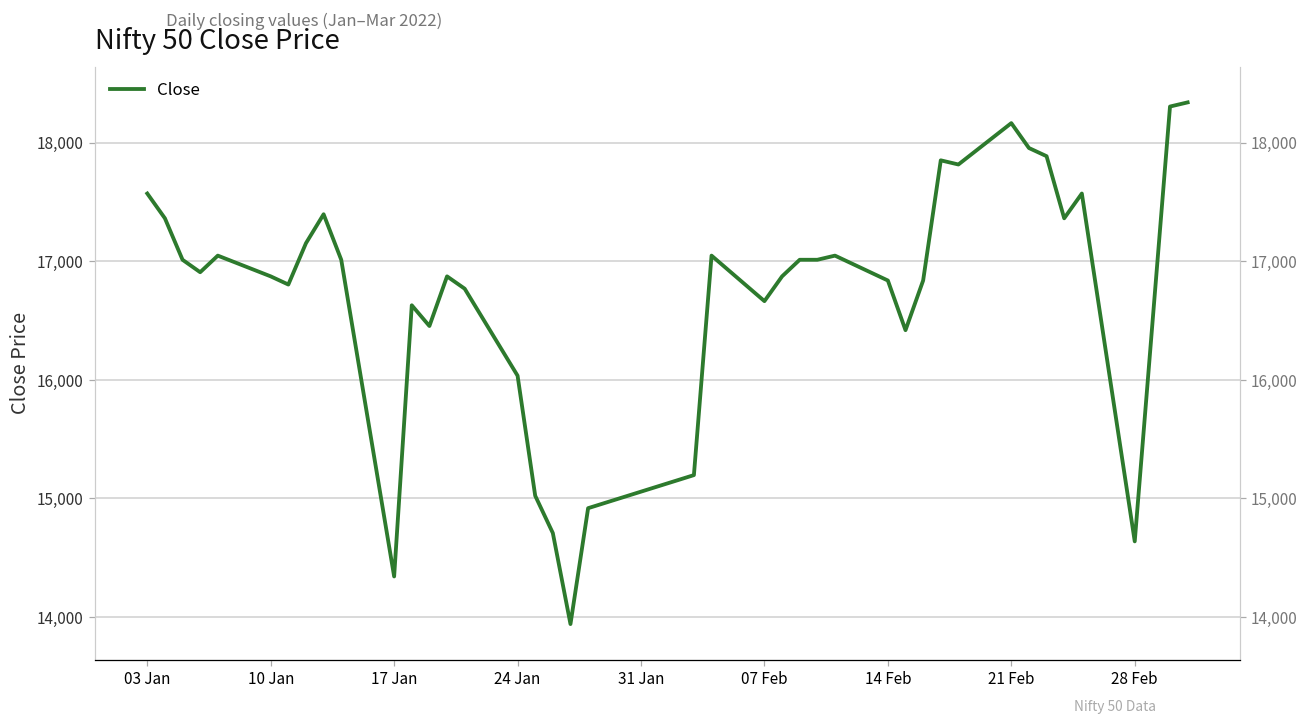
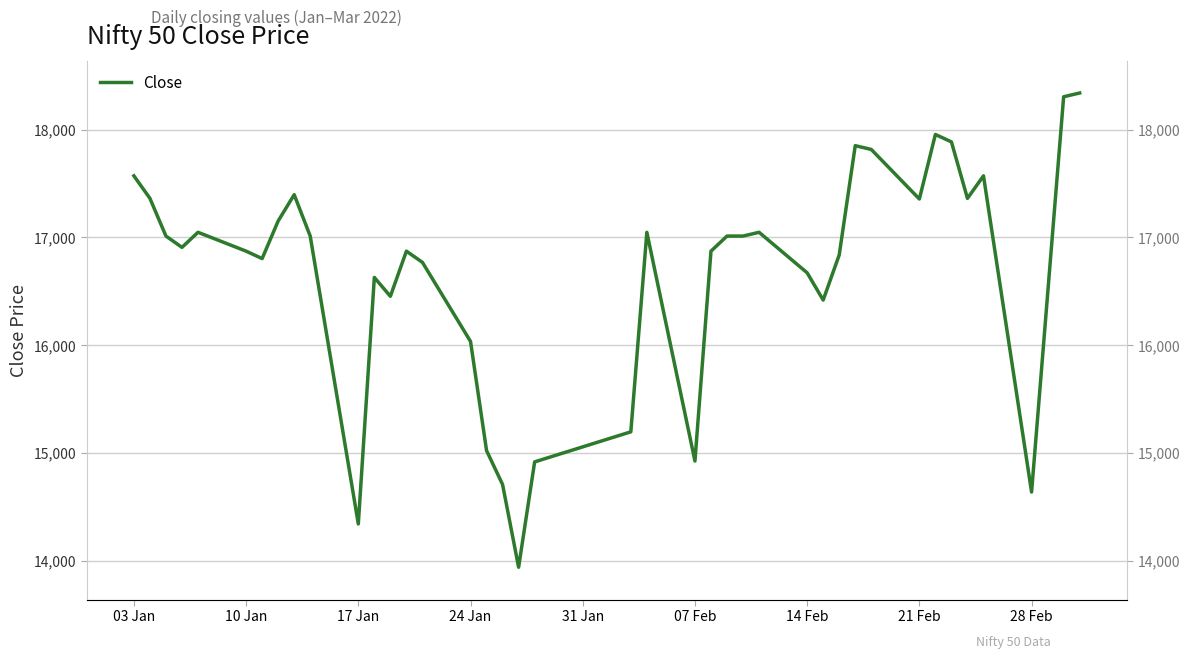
07 Feb: 16,660 -> 14,930
14 Feb: 16,840 -> 16,670
21 Feb: 18,170 -> 17,360
